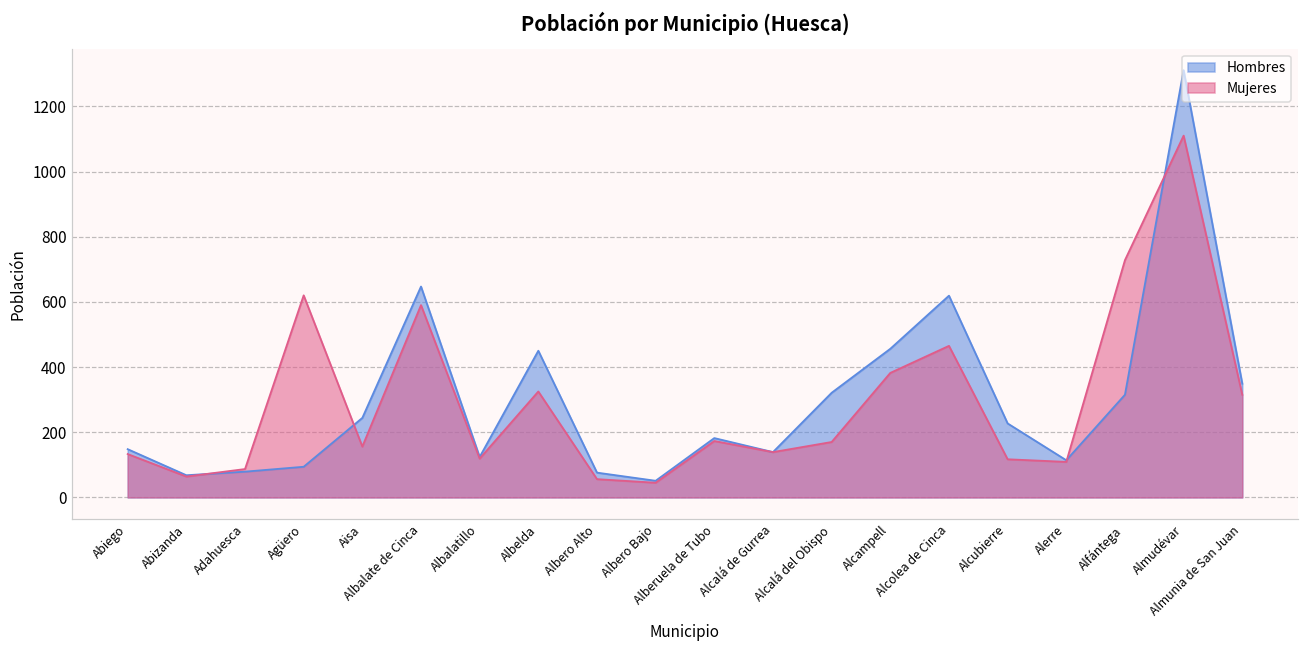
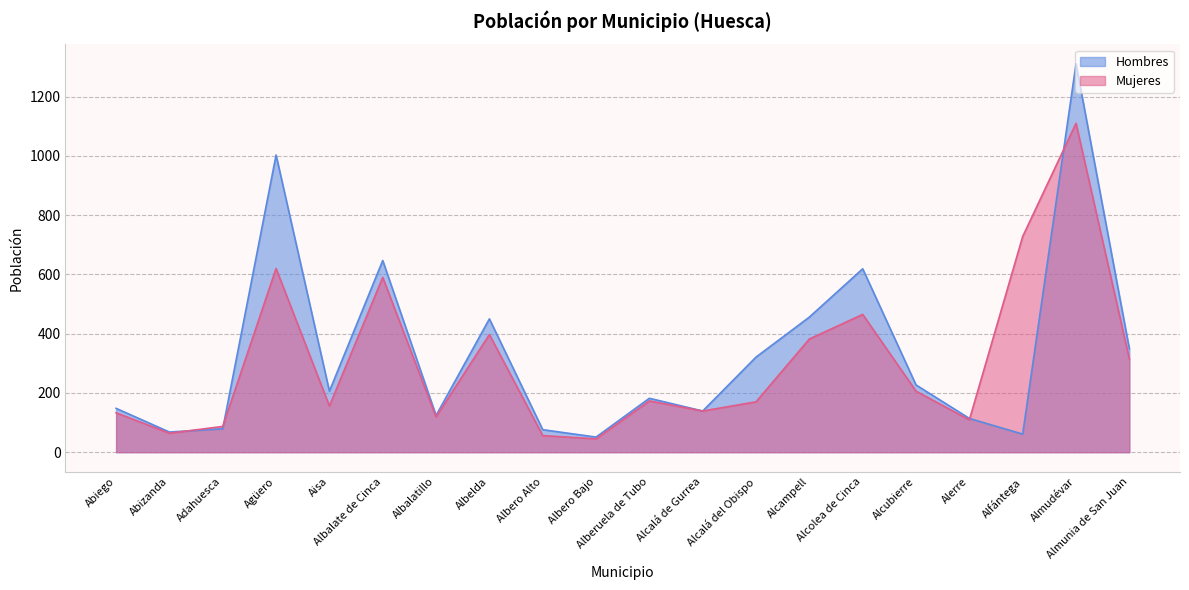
Hombres, Agüero: 90 -> 1000
Hombres, Aisa: 240 -> 210
Mujeres, Albelda: 330 -> 400
Mujeres, Alcubierre: 120 -> 210
Hombres, Alfántega: 320 -> 60
